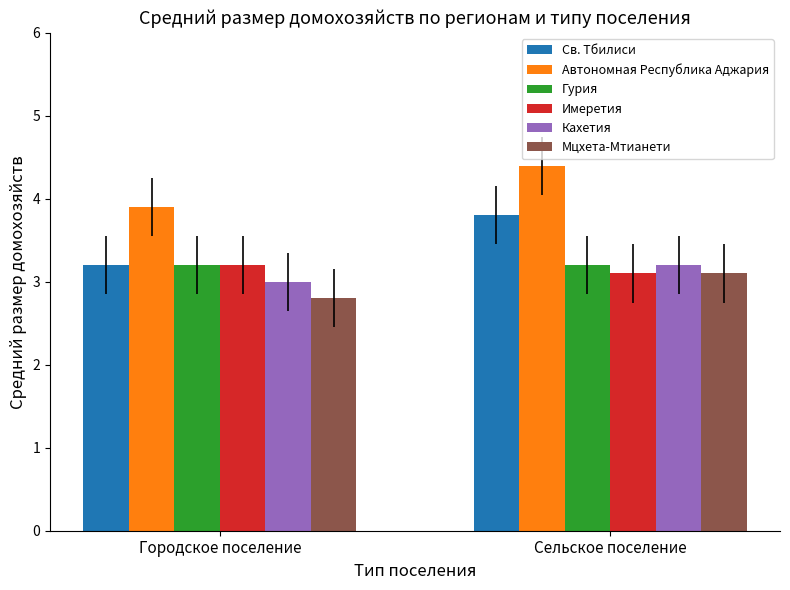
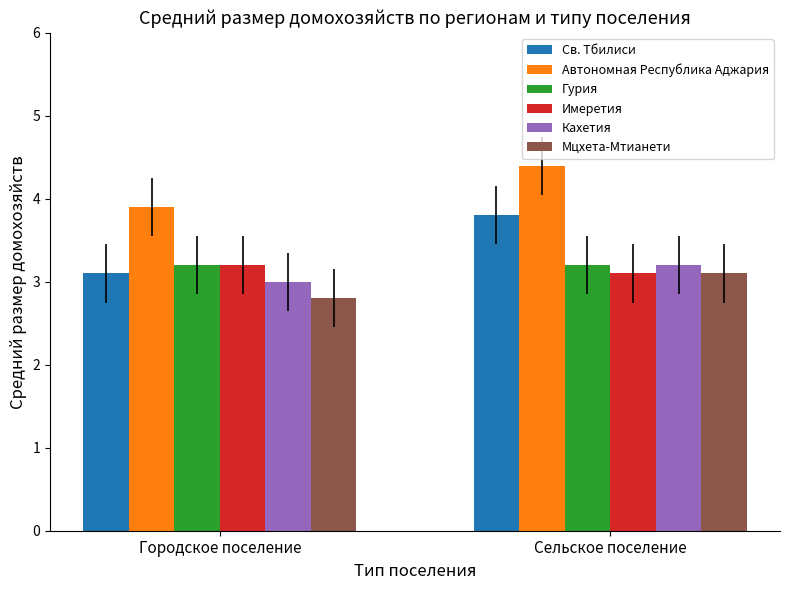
Св. Тбилиси, Городское поселение: 3.2 -> 3.1
